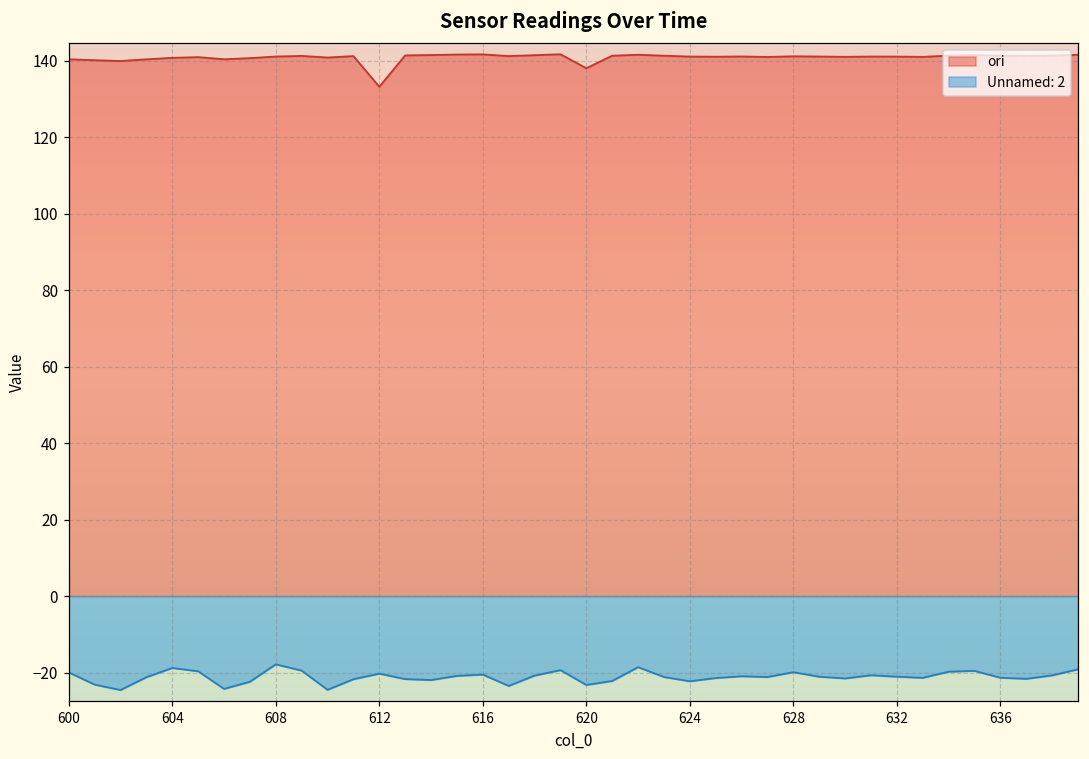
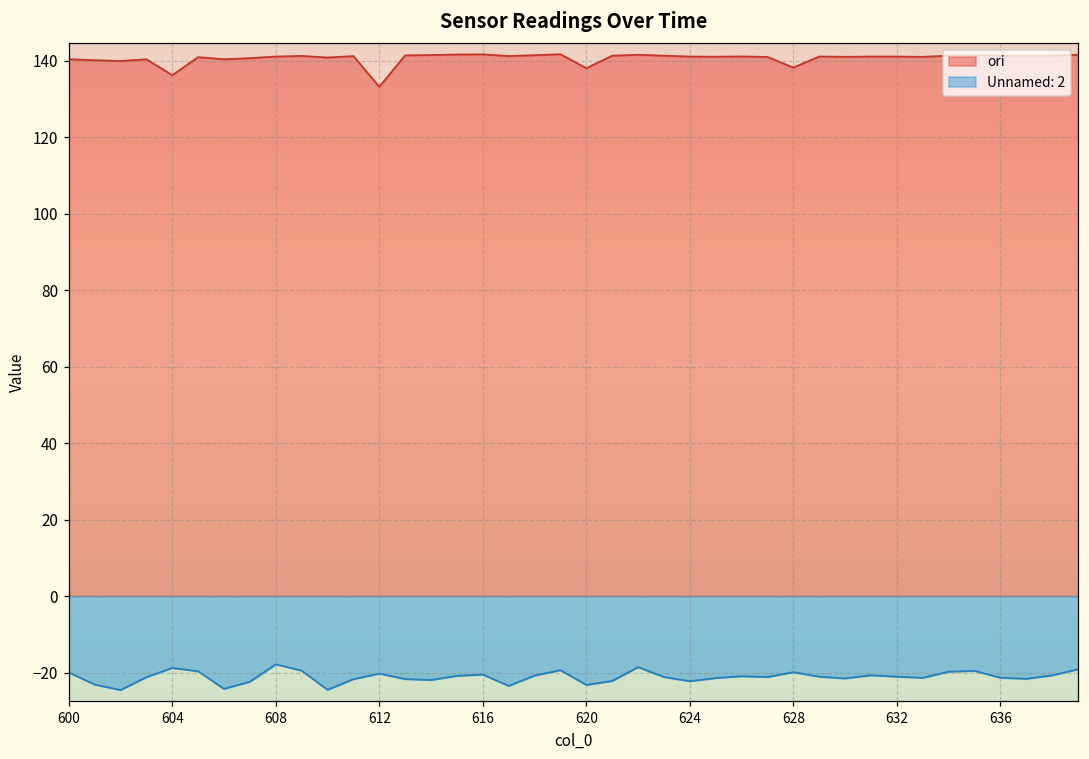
ori, 604: 141 -> 136
ori, 628: 141 -> 138
